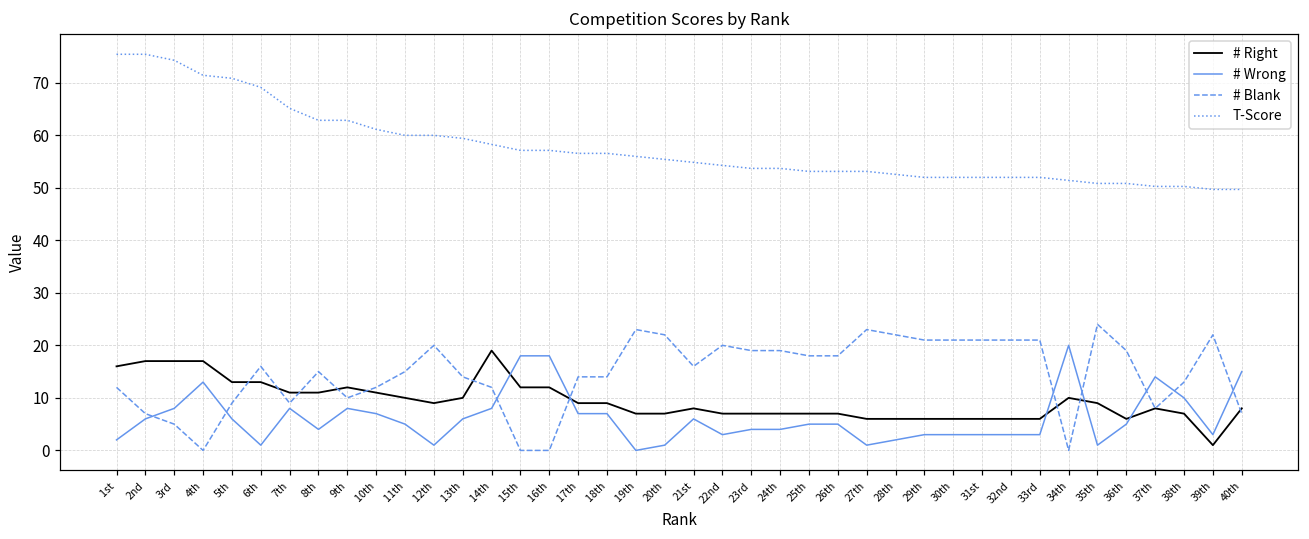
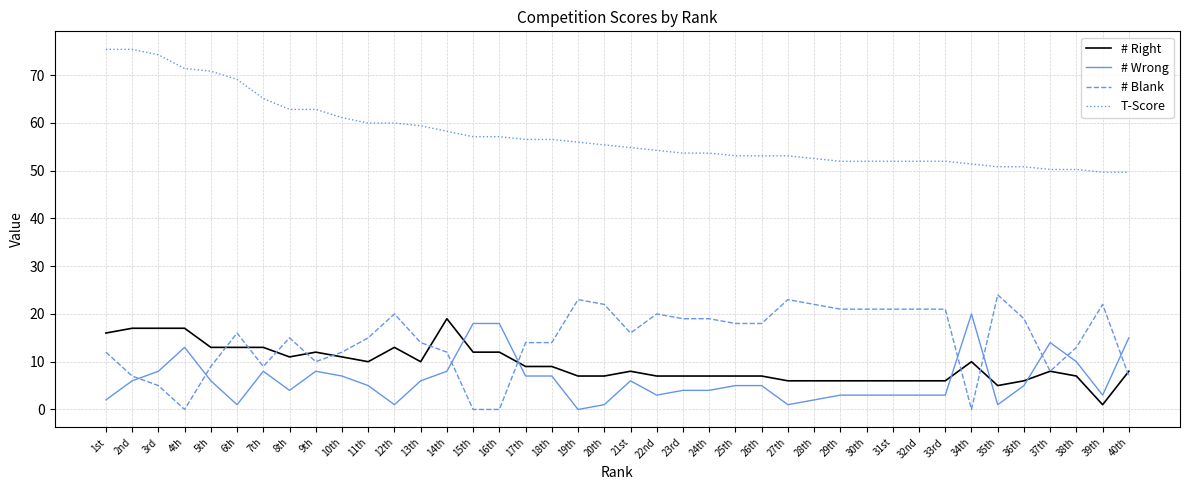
# Right, 7th: 11 -> 13
# Right, 12th: 9 -> 13
# Right, 35th: 9 -> 5
